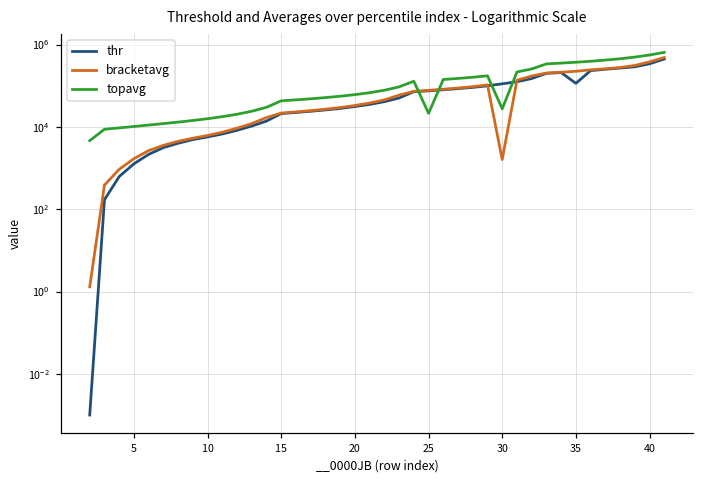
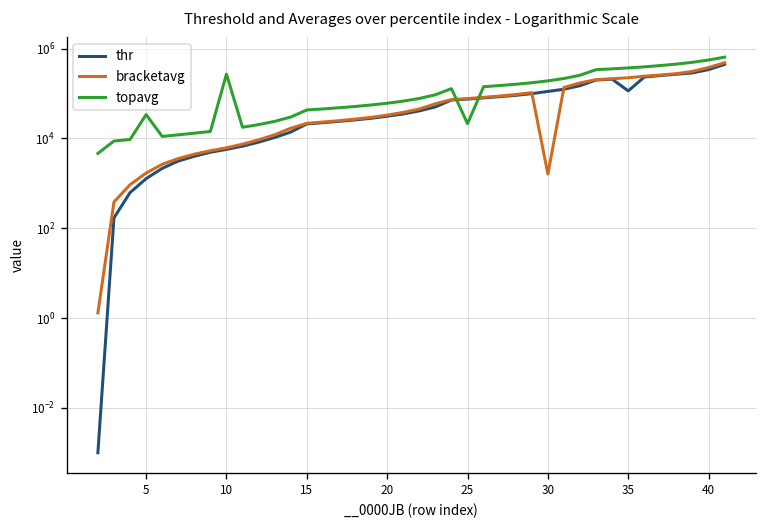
topavg, 5: 10000 -> 30000
topavg, 10: 16000 -> 300000
topavg, 30: 30000 -> 200000
